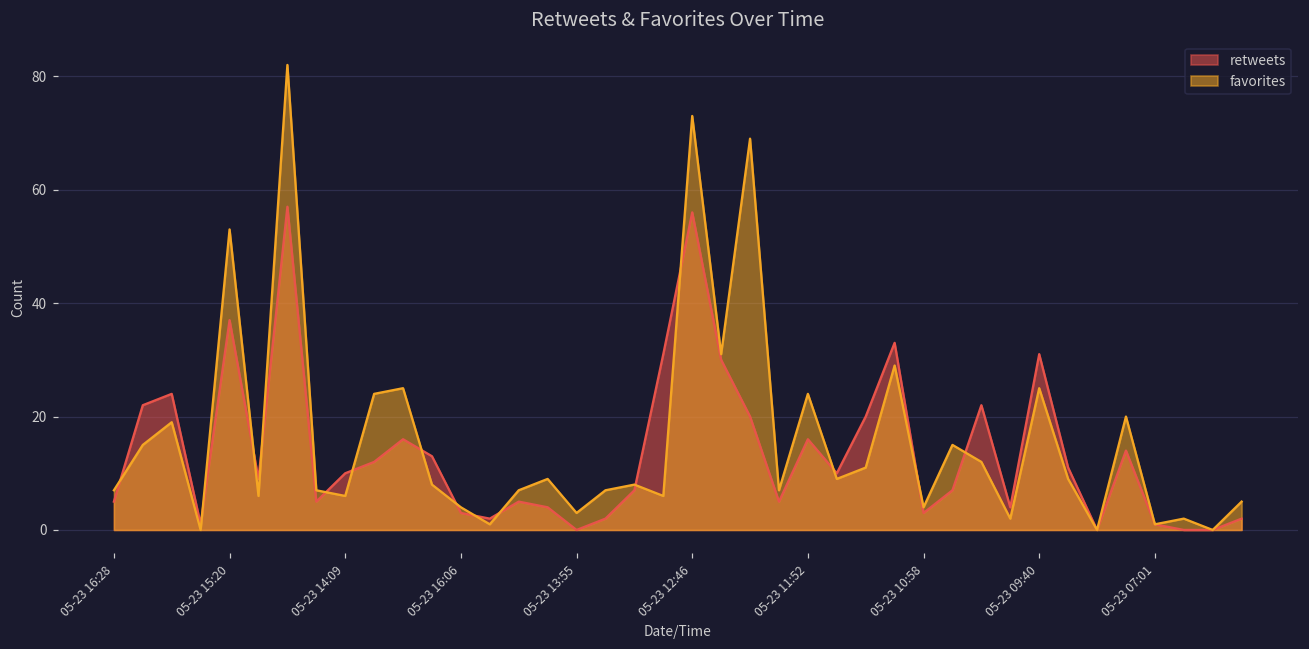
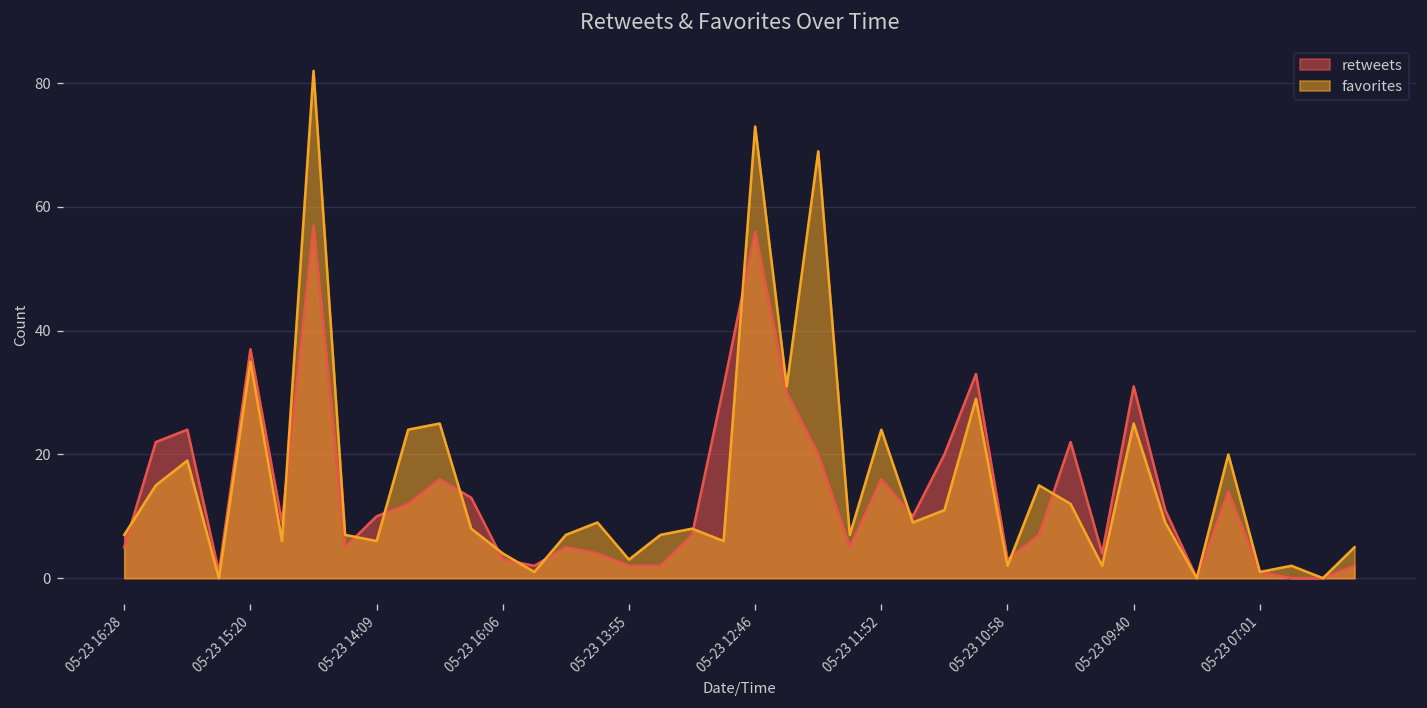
favorites, 05-23 15:20: 53 -> 35
retweets, 05-23 13:55: 0 -> 2
favorites, 05-23 10:58: 4 -> 2
